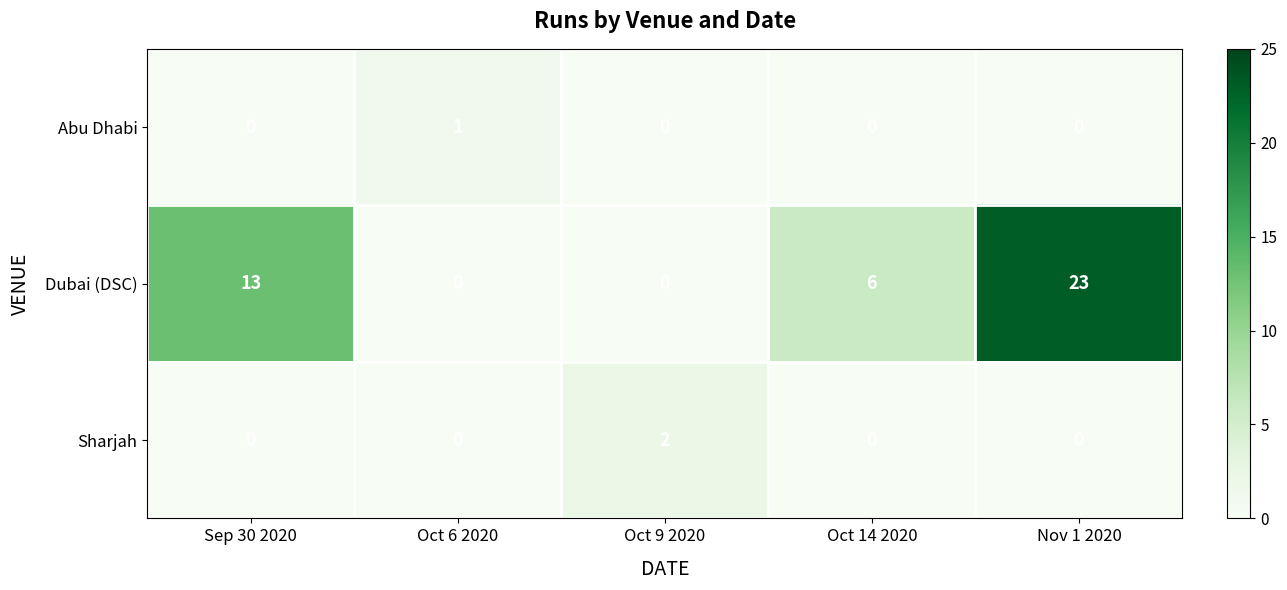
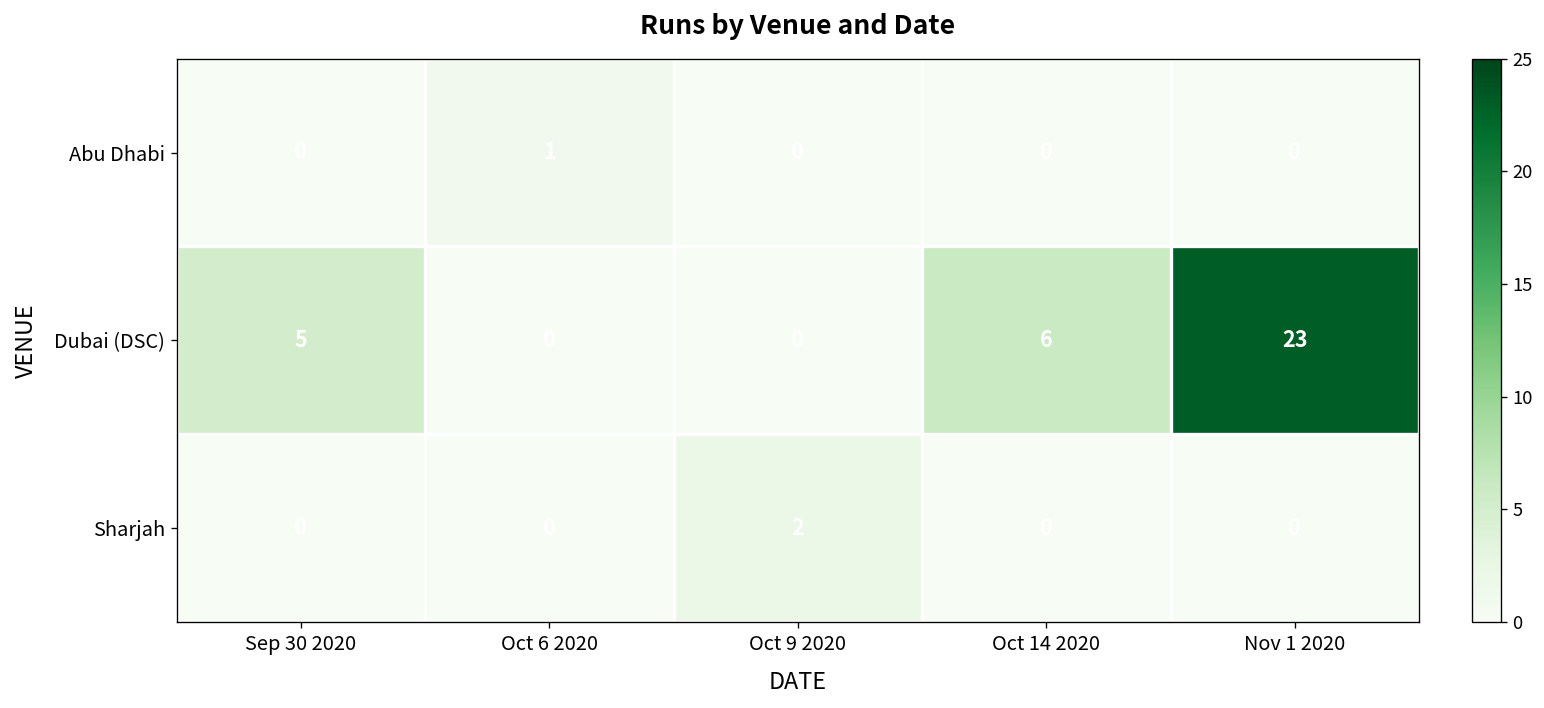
Dubai (DSC), Sep 30 2020: 13 -> 5
